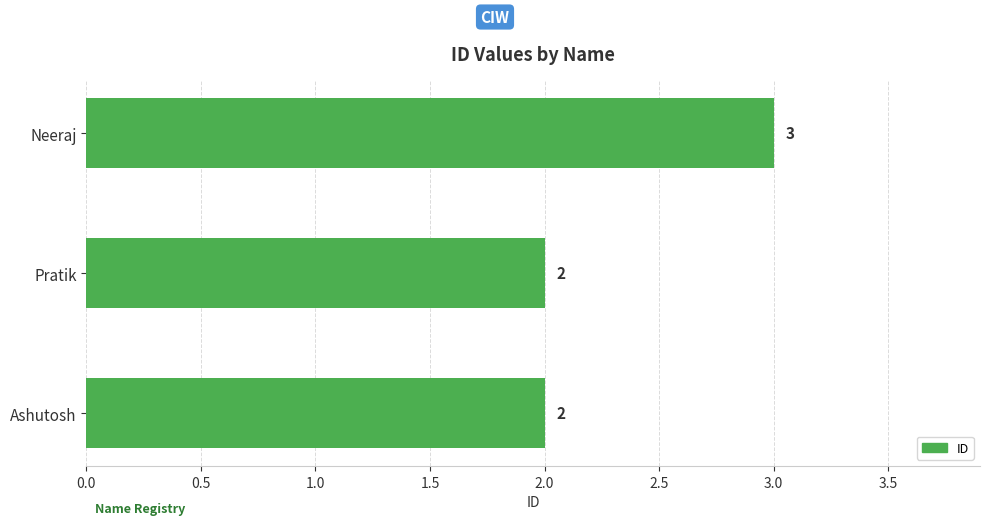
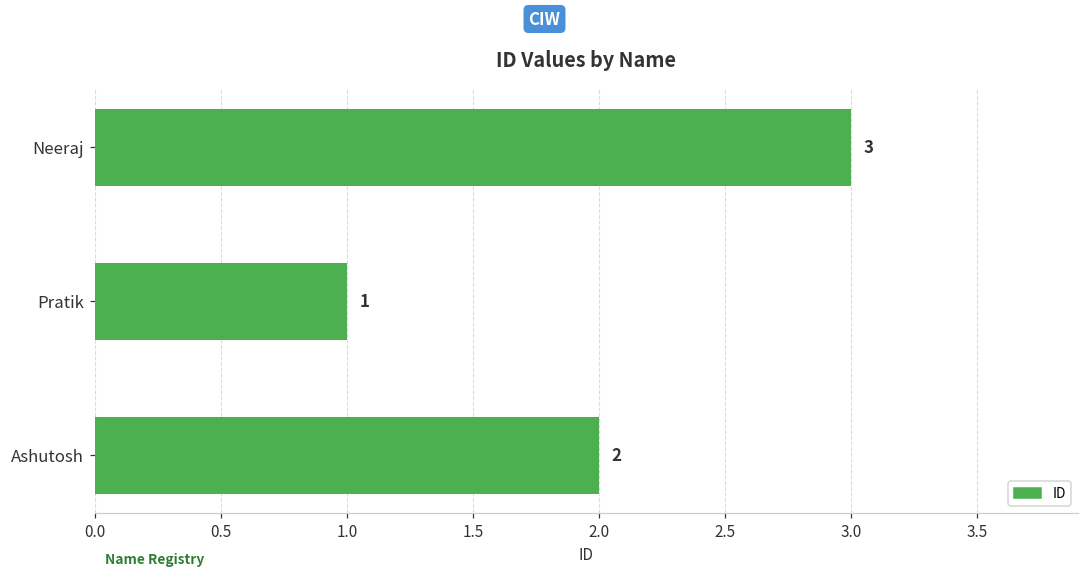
Pratik: 2 -> 1
